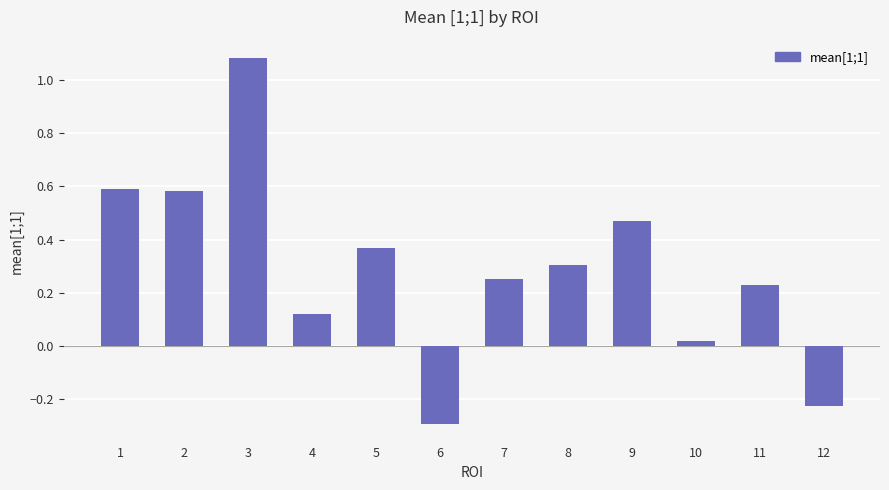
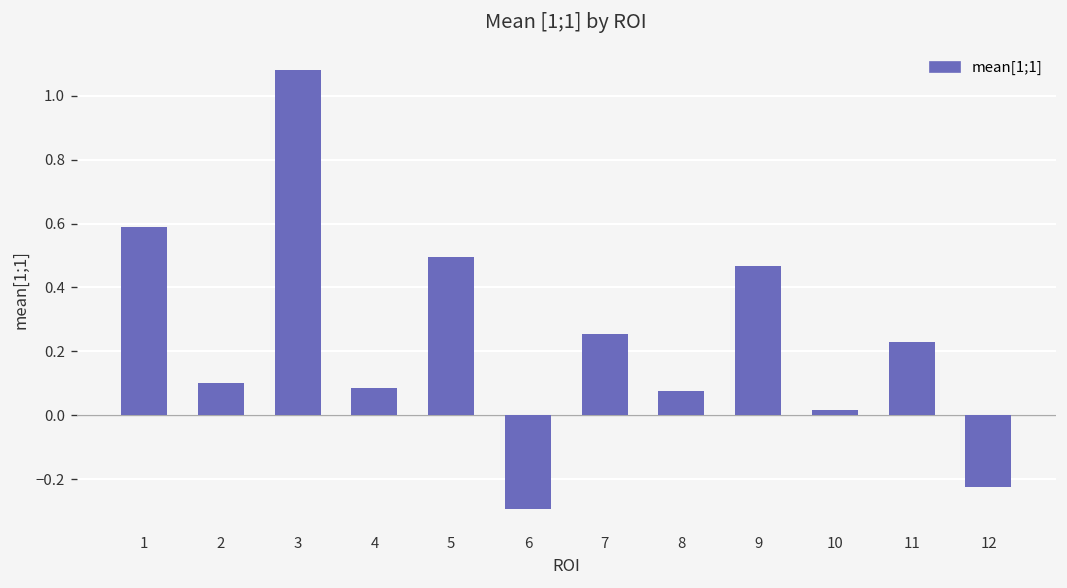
2: 0.58 -> 0.10
4: 0.12 -> 0.08
5: 0.37 -> 0.49
8: 0.30 -> 0.08
